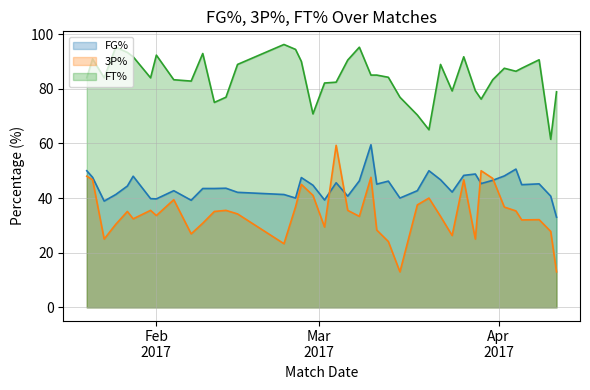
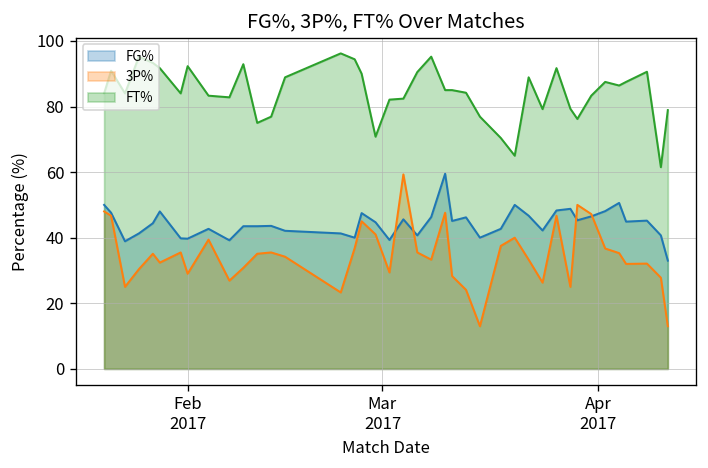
3P%, Feb 2017: 34 -> 29
